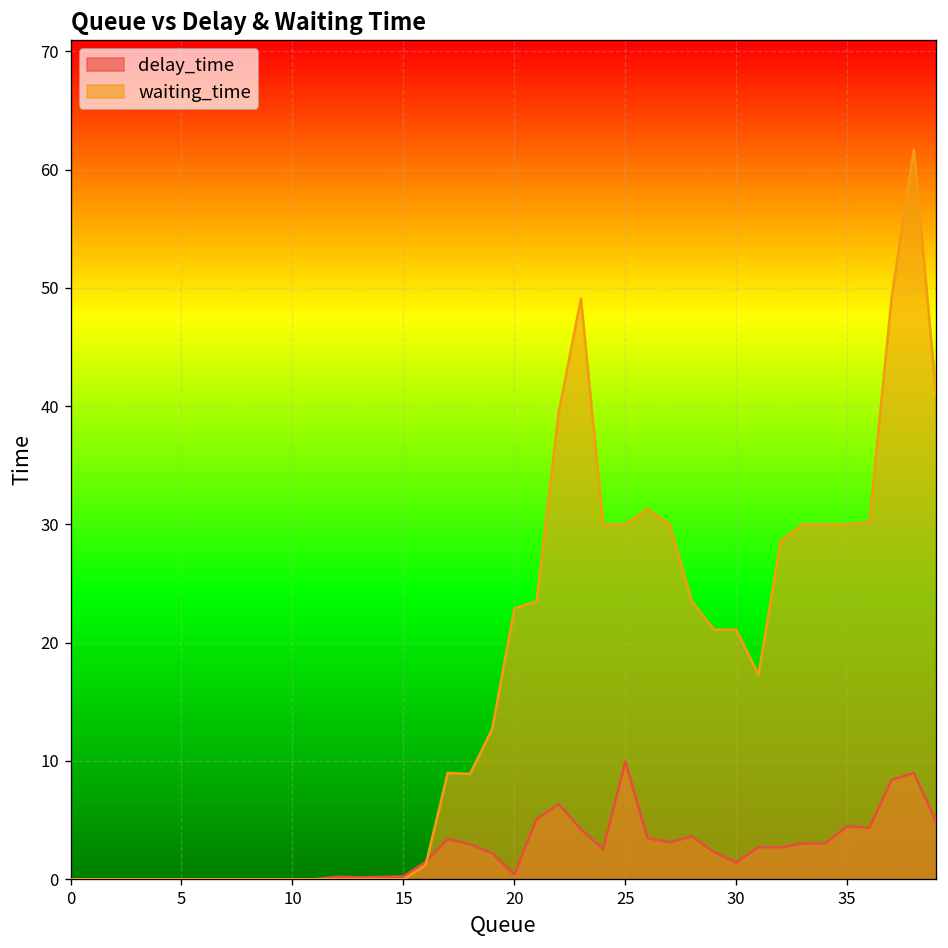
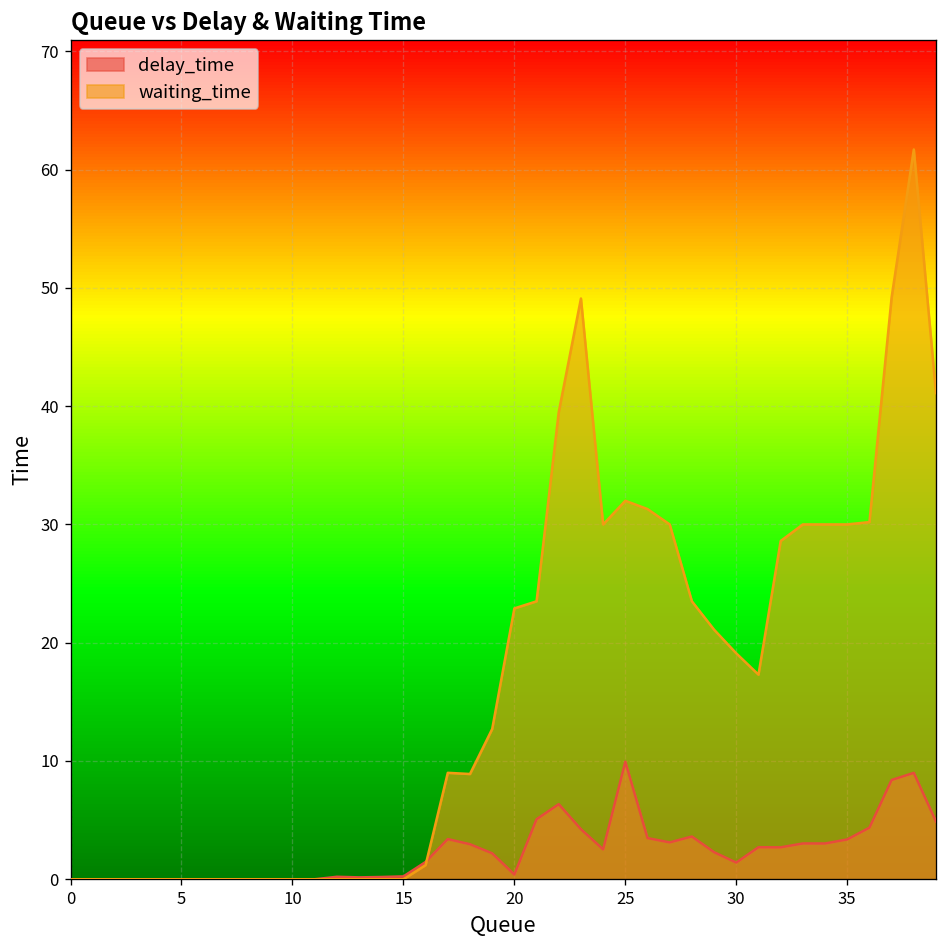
waiting_time, 25: 30 -> 32
waiting_time, 30: 21 -> 19
delay_time, 35: 4 -> 3
